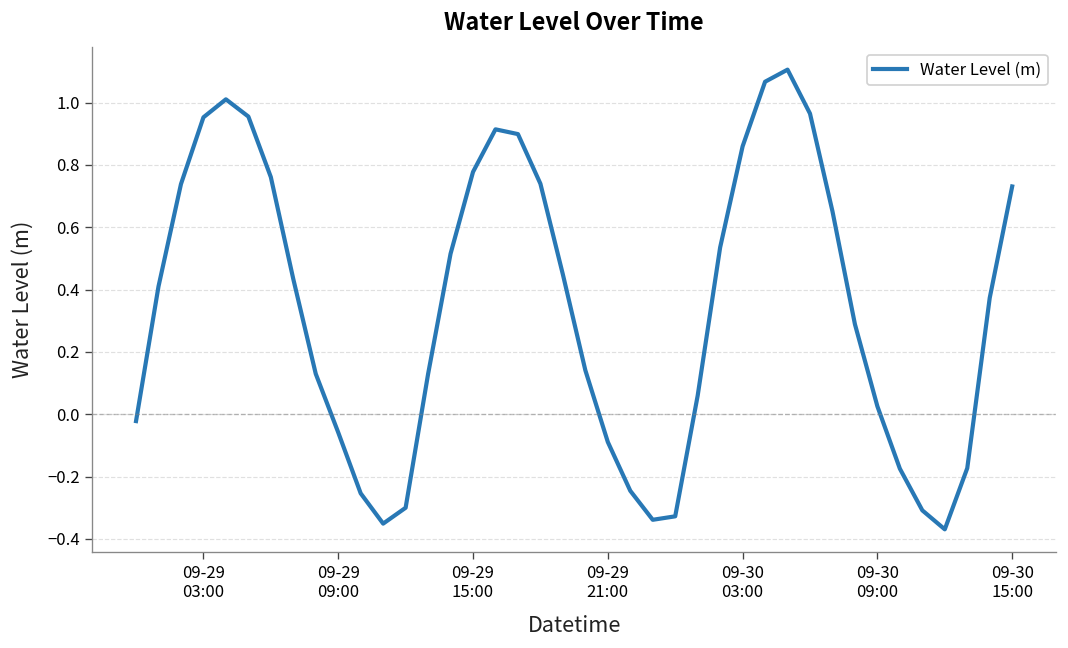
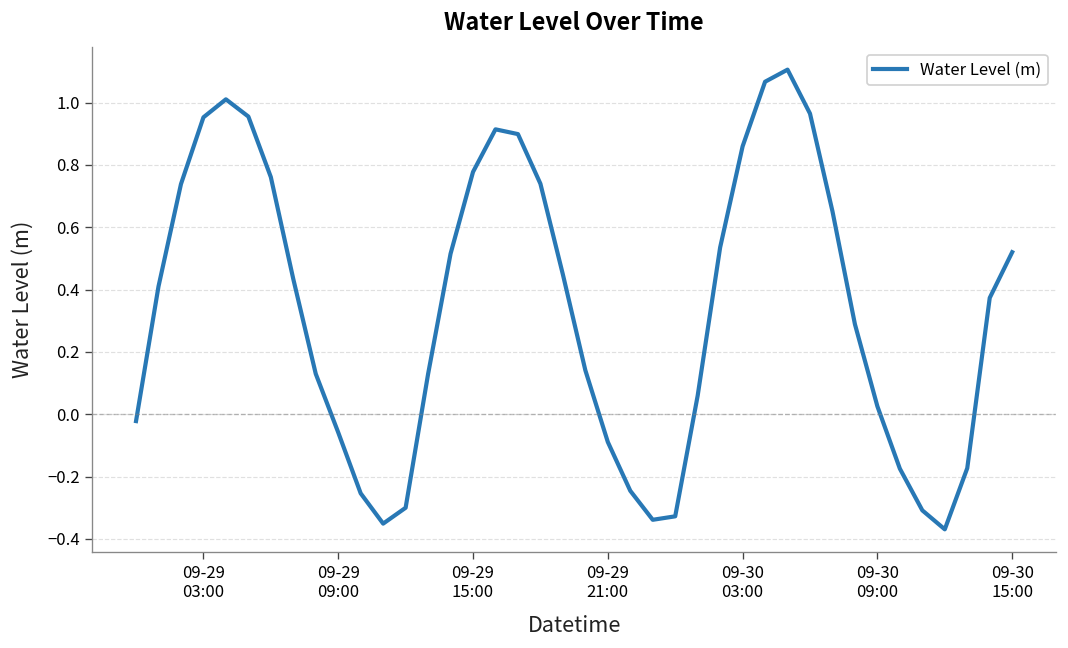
09-30 15:00: 0.73 -> 0.52
